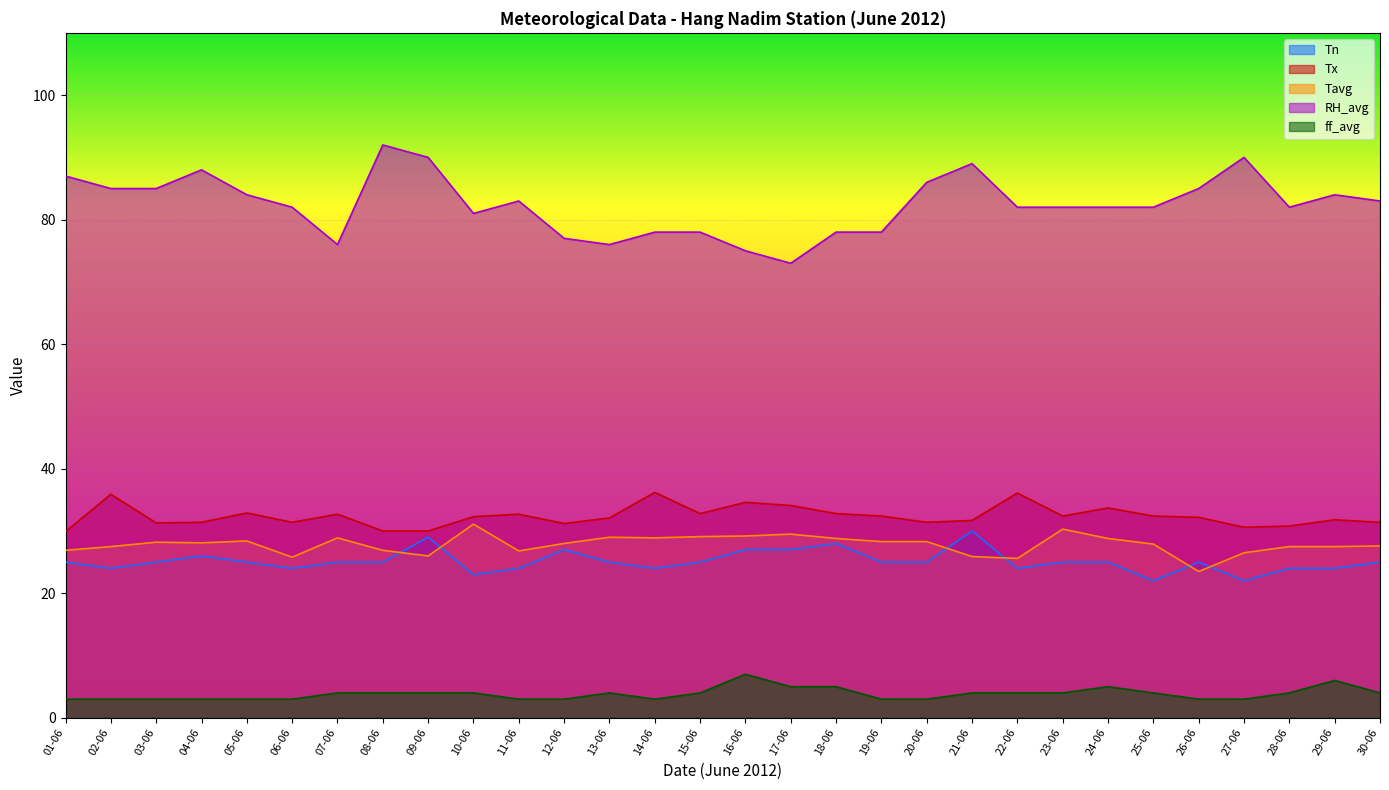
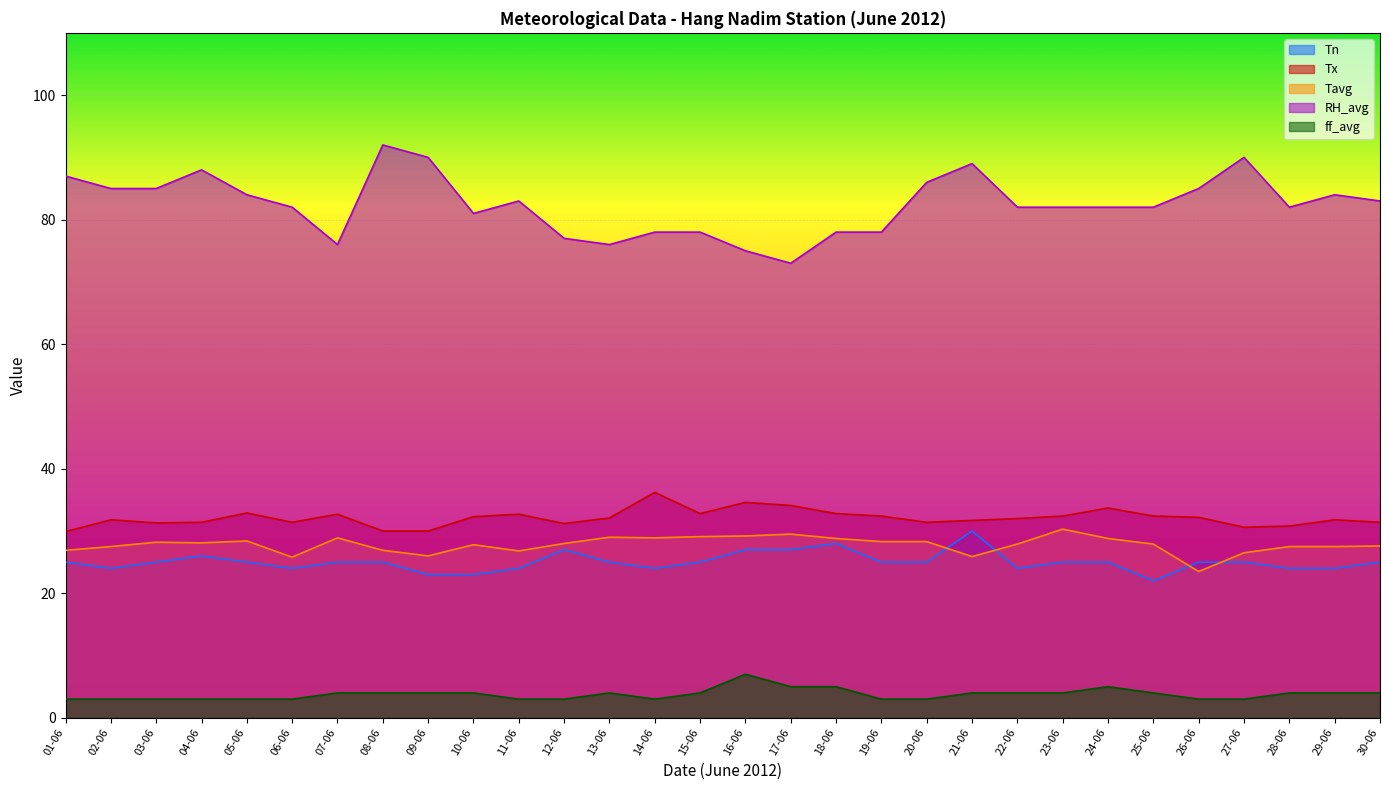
Tx, 02-06: 36 -> 32
Tn, 09-06: 29 -> 23
Tavg, 10-06: 31 -> 28
Tx, 22-06: 36 -> 32
Tavg, 22-06: 26 -> 28
Tn, 27-06: 22 -> 25
ff_avg, 29-06: 6 -> 4
